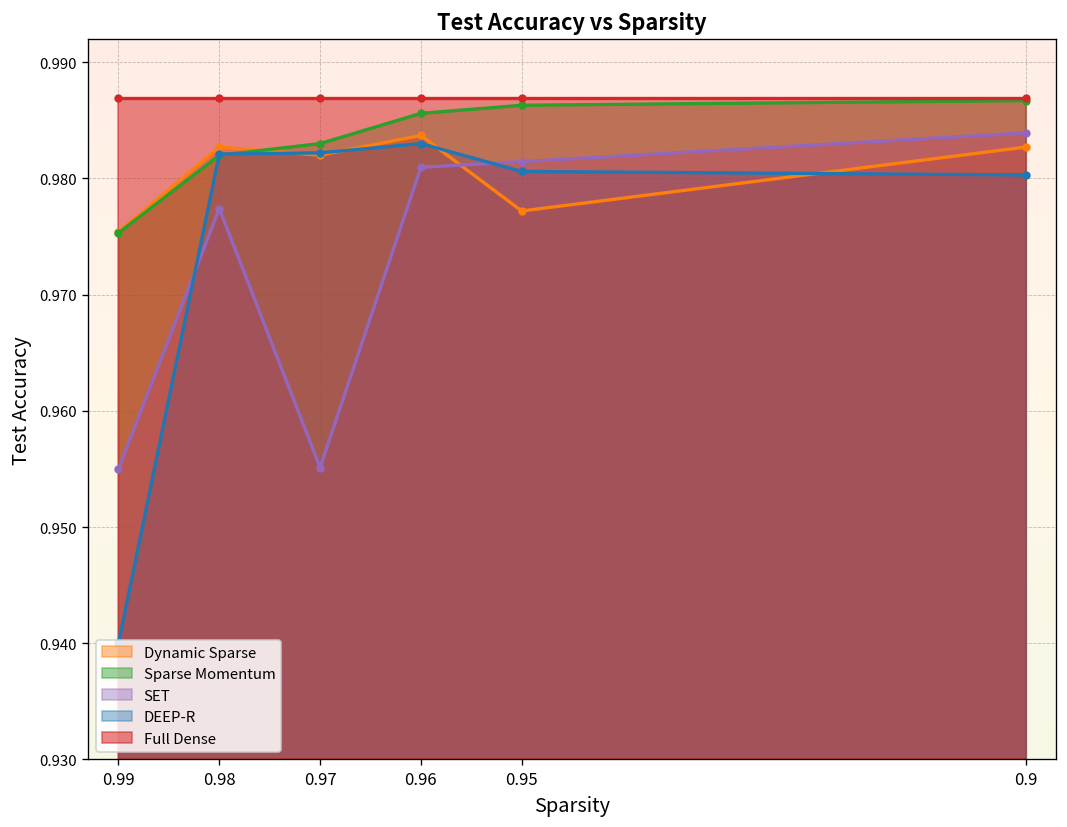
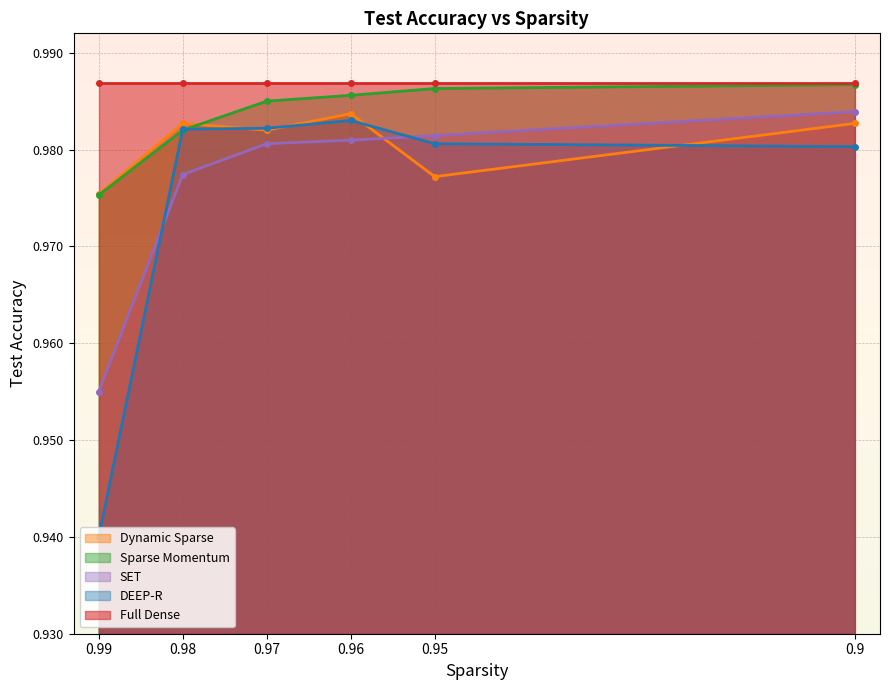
Sparse Momentum, 0.97: 0.983 -> 0.985
SET, 0.97: 0.955 -> 0.981
